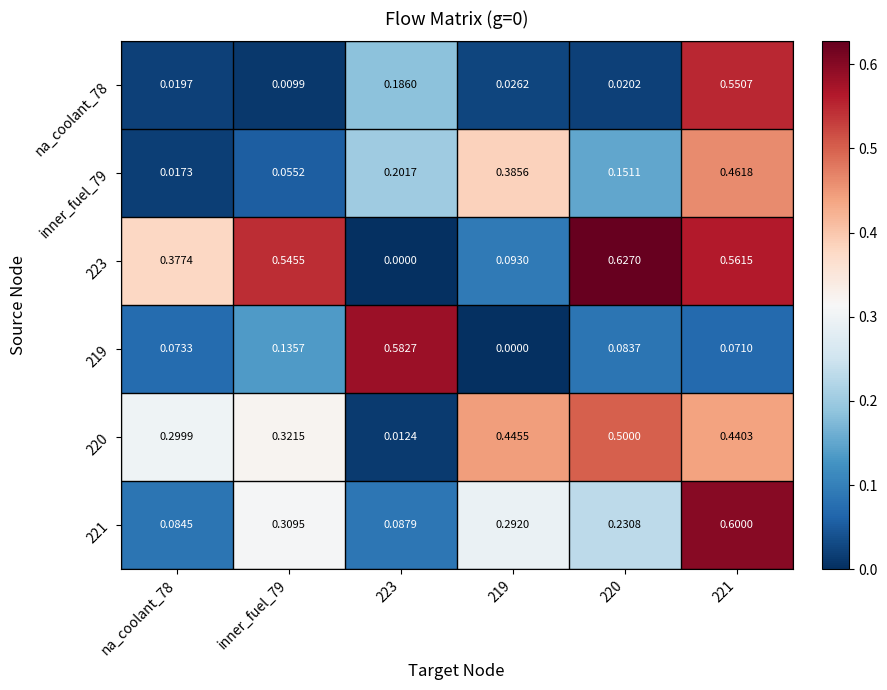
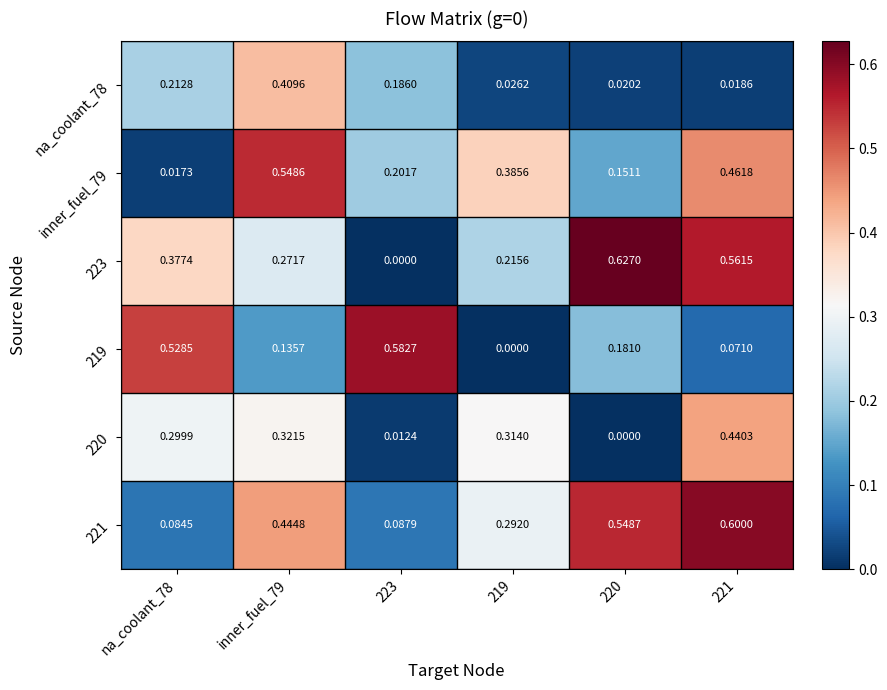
na_coolant_78, na_coolant_78: 0.0197 -> 0.2128
na_coolant_78, inner_fuel_79: 0.0099 -> 0.4096
na_coolant_78, 221: 0.5507 -> 0.0186
inner_fuel_79, inner_fuel_79: 0.0552 -> 0.5486
223, inner_fuel_79: 0.5455 -> 0.2717
223, 219: 0.0930 -> 0.2156
219, na_coolant_78: 0.0733 -> 0.5285
219, 220: 0.0837 -> 0.1810
220, 219: 0.4455 -> 0.3140
220, 220: 0.5000 -> 0.0000
221, inner_fuel_79: 0.3095 -> 0.4448
221, 220: 0.2308 -> 0.5487
